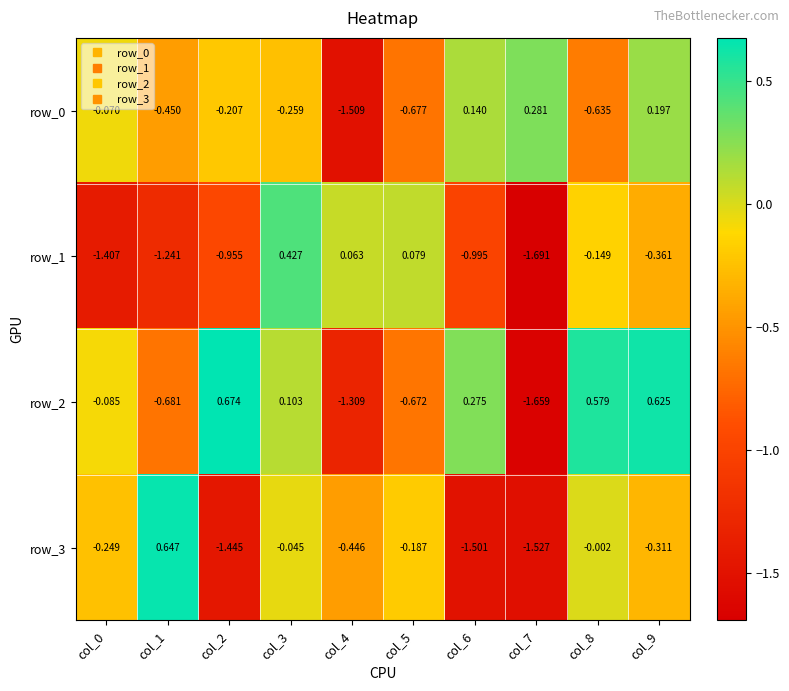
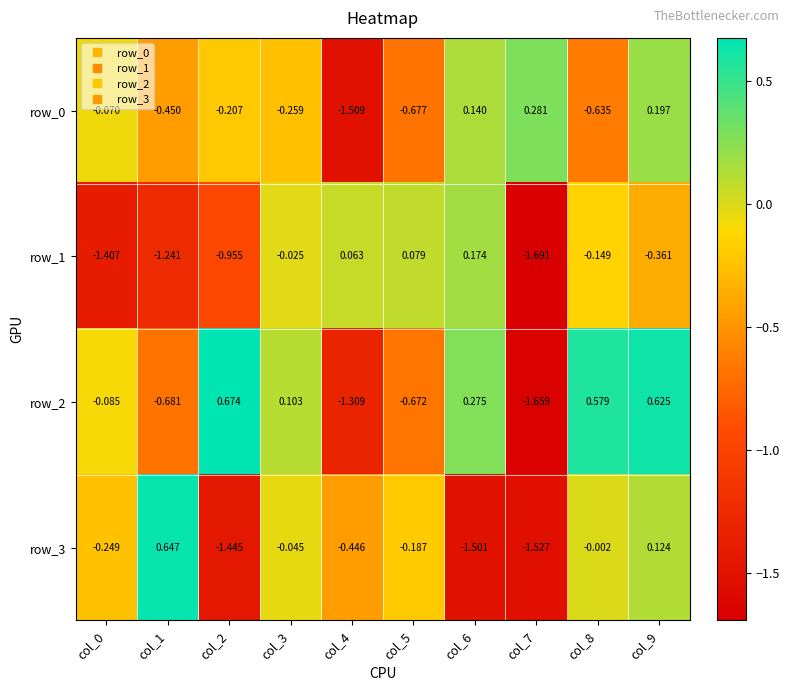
row_1, col_3: 0.427 -> -0.025
row_1, col_6: -0.995 -> 0.174
row_3, col_9: -0.311 -> 0.124
